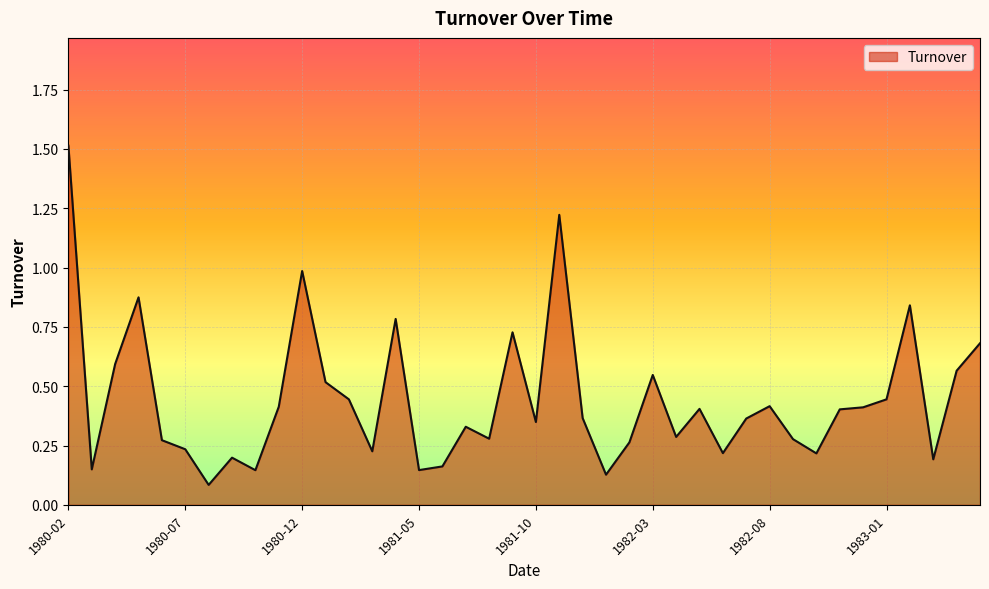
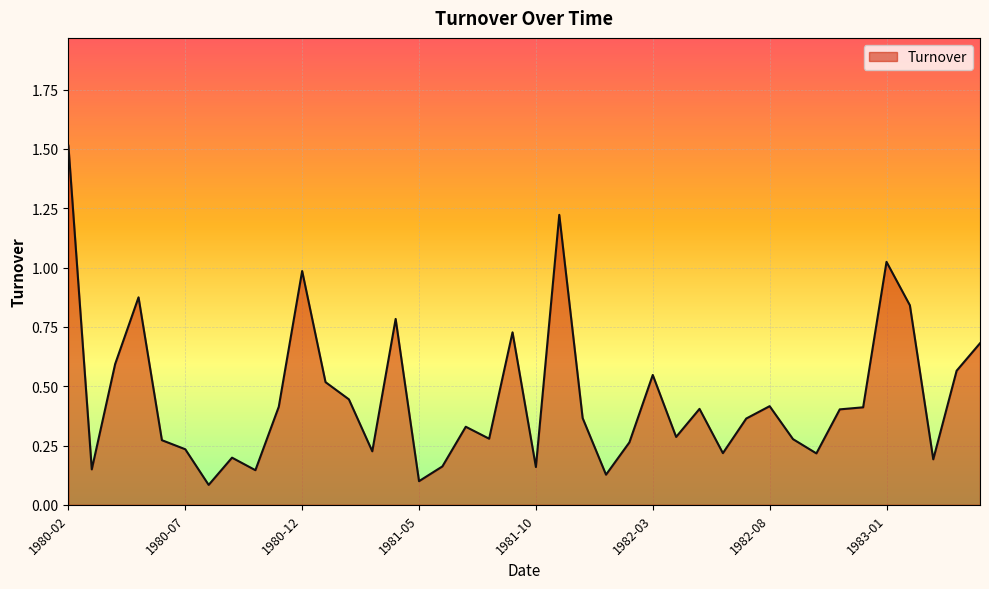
1981-05: 0.15 -> 0.10
1981-10: 0.35 -> 0.16
1983-01: 0.44 -> 1.02
